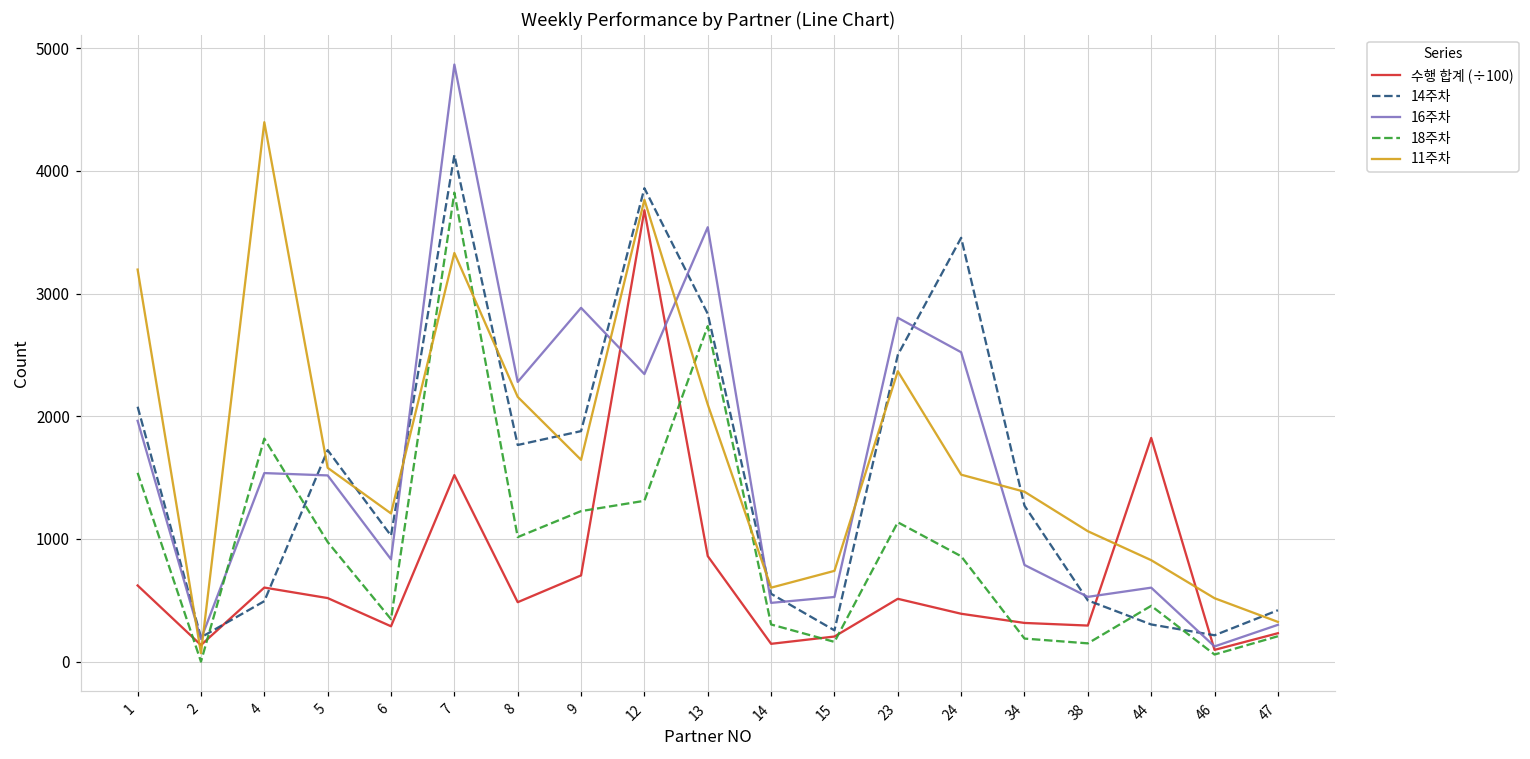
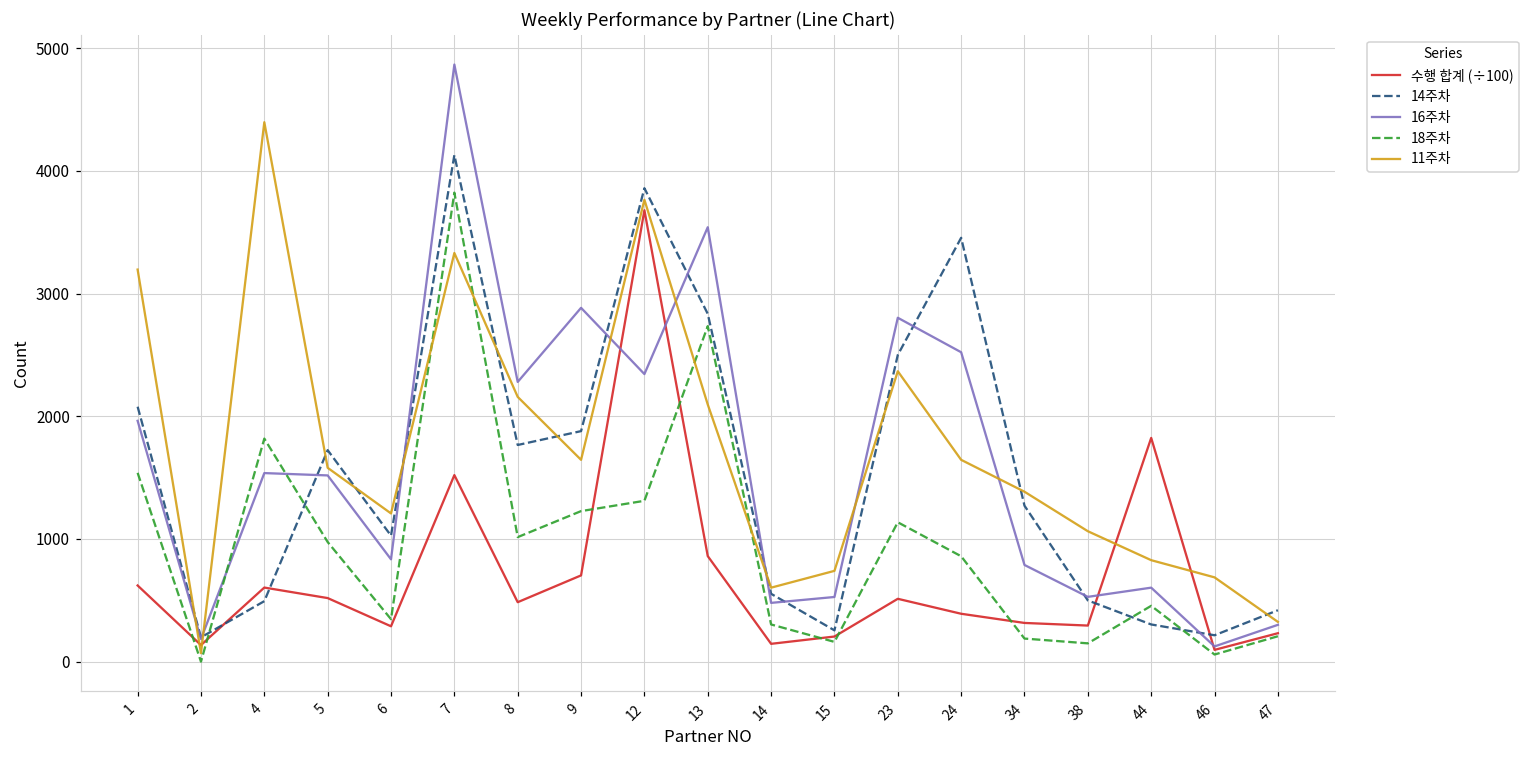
11주차, 24: 1520 -> 1650
11주차, 46: 520 -> 690
